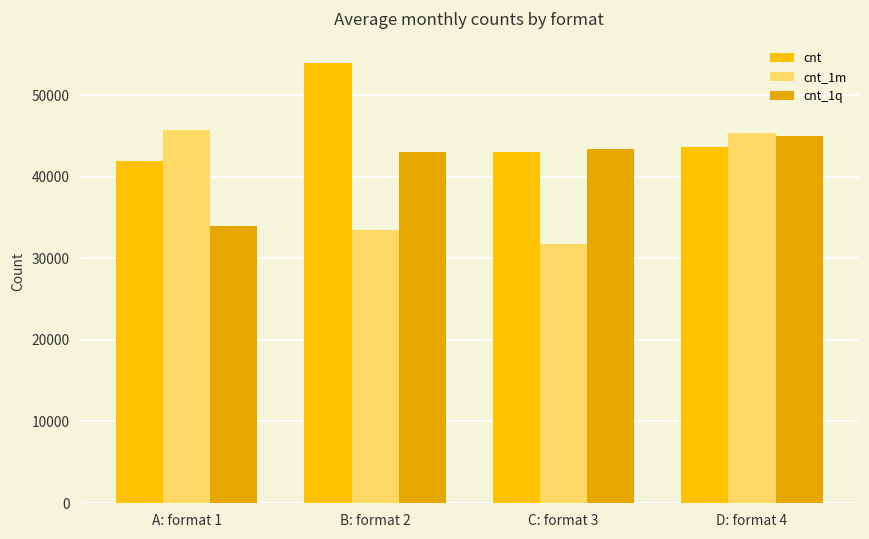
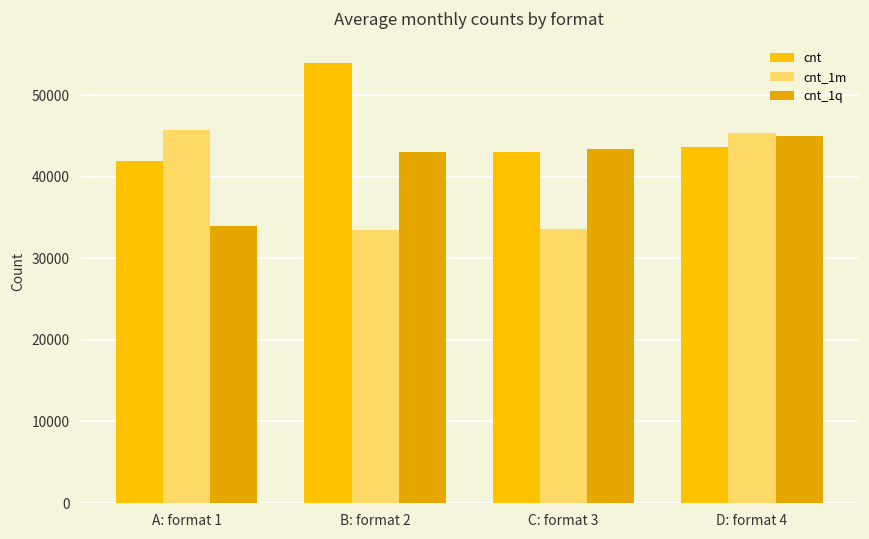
cnt_1m, C: format 3: 32000 -> 34000
